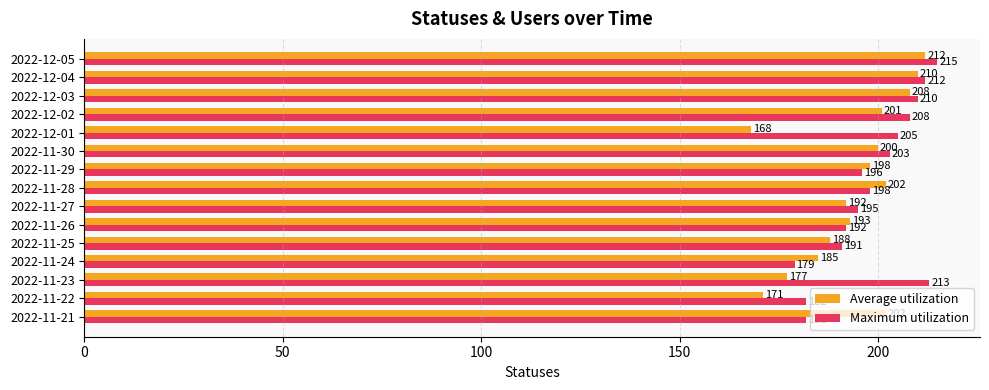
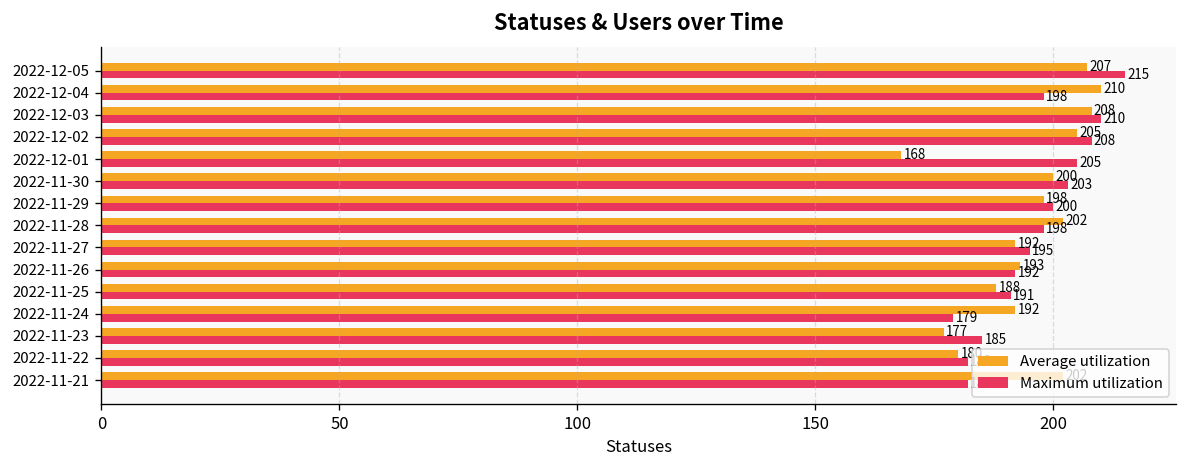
Average utilization, 2022-12-05: 212 -> 207
Maximum utilization, 2022-12-04: 212 -> 198
Average utilization, 2022-12-02: 201 -> 205
Maximum utilization, 2022-11-29: 196 -> 200
Average utilization, 2022-11-24: 185 -> 192
Maximum utilization, 2022-11-23: 213 -> 185
Average utilization, 2022-11-22: 171 -> 180
